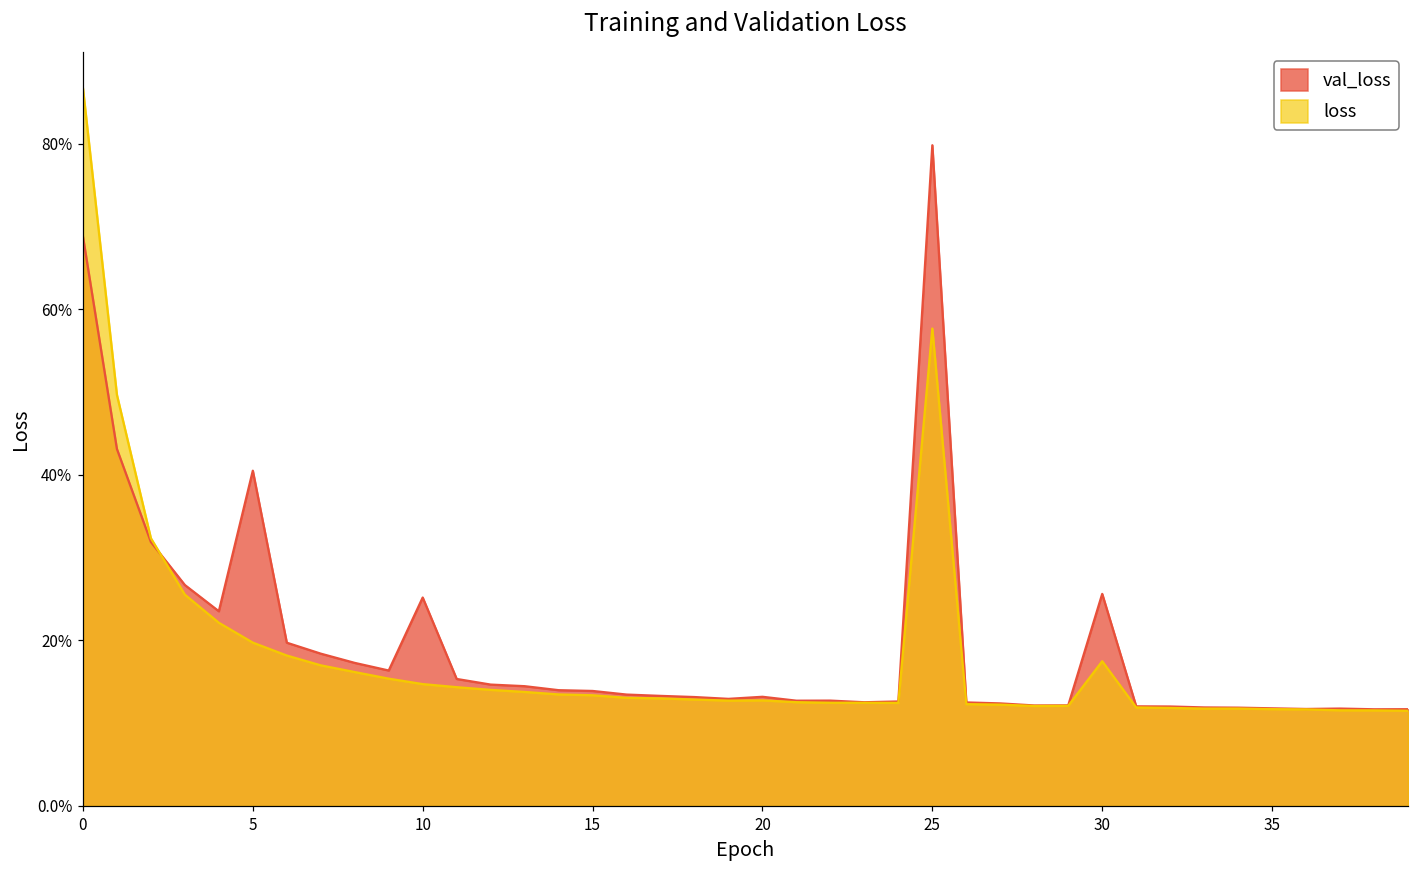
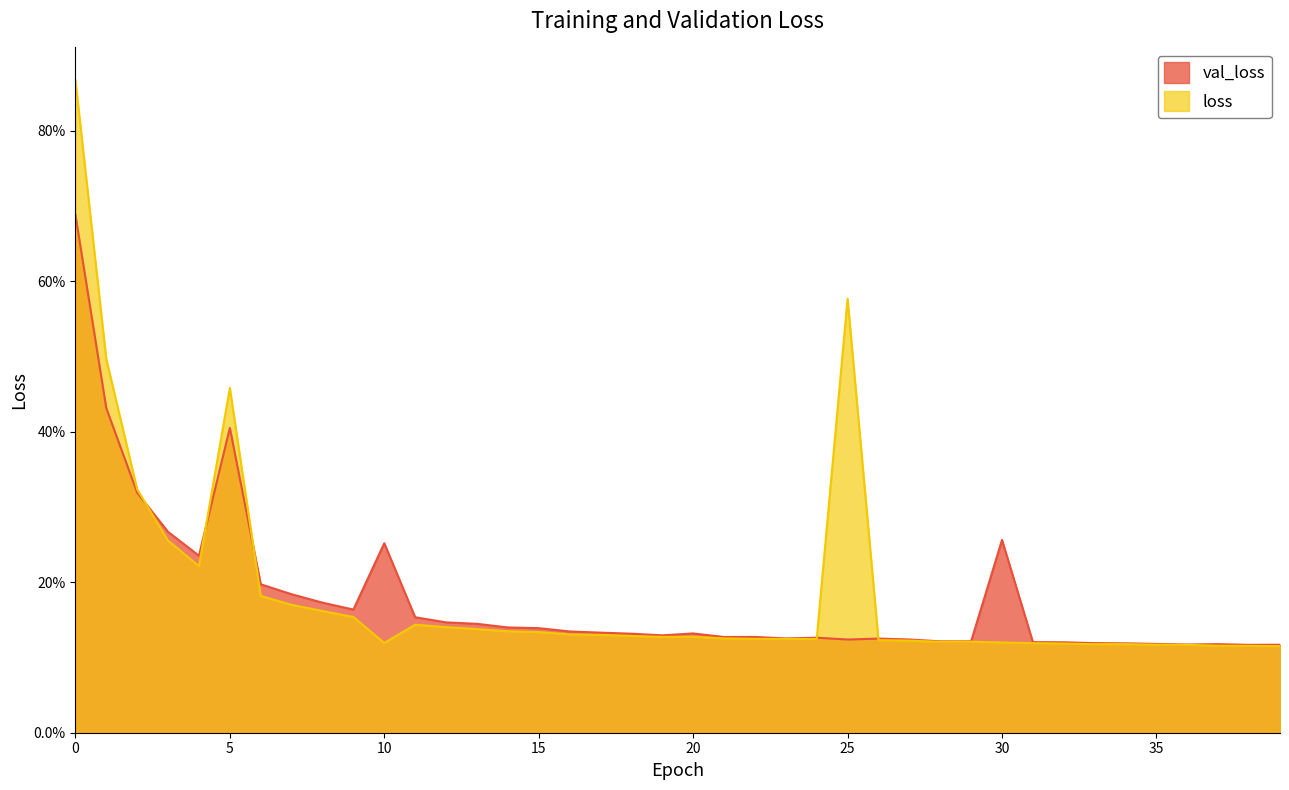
loss, 5: 20% -> 46%
loss, 10: 15% -> 12%
val_loss, 25: 80% -> 12%
loss, 30: 17% -> 12%
